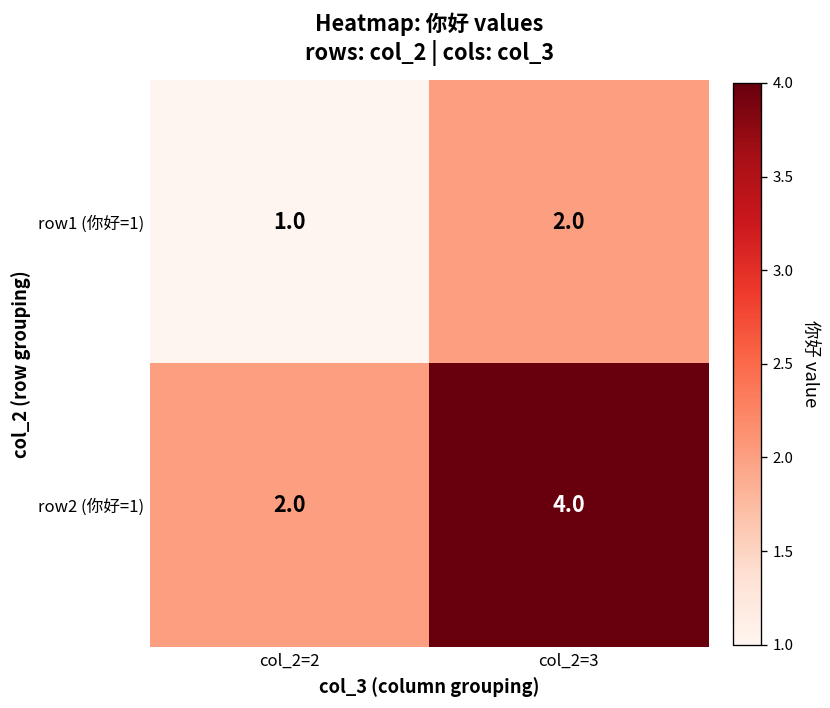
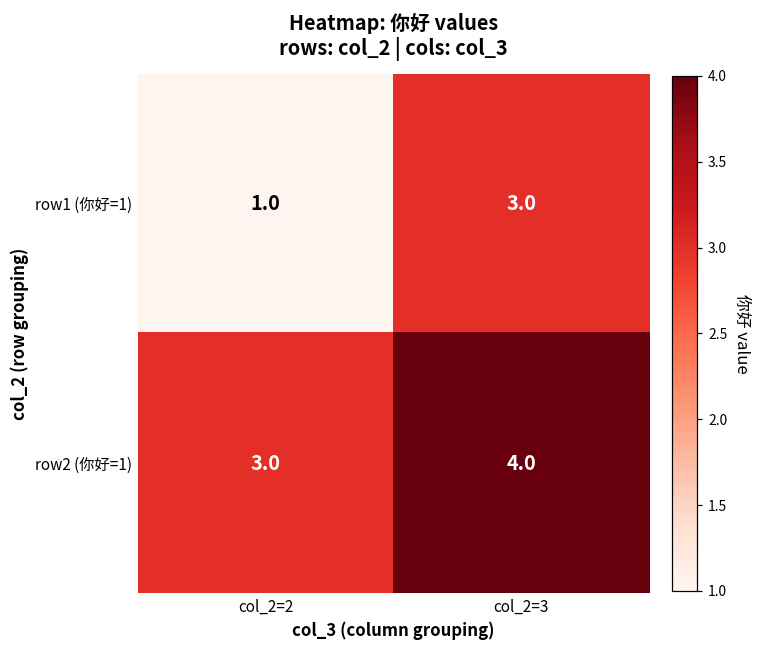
row1 (你好=1), col_2=3: 2.0 -> 3.0
row2 (你好=1), col_2=2: 2.0 -> 3.0
